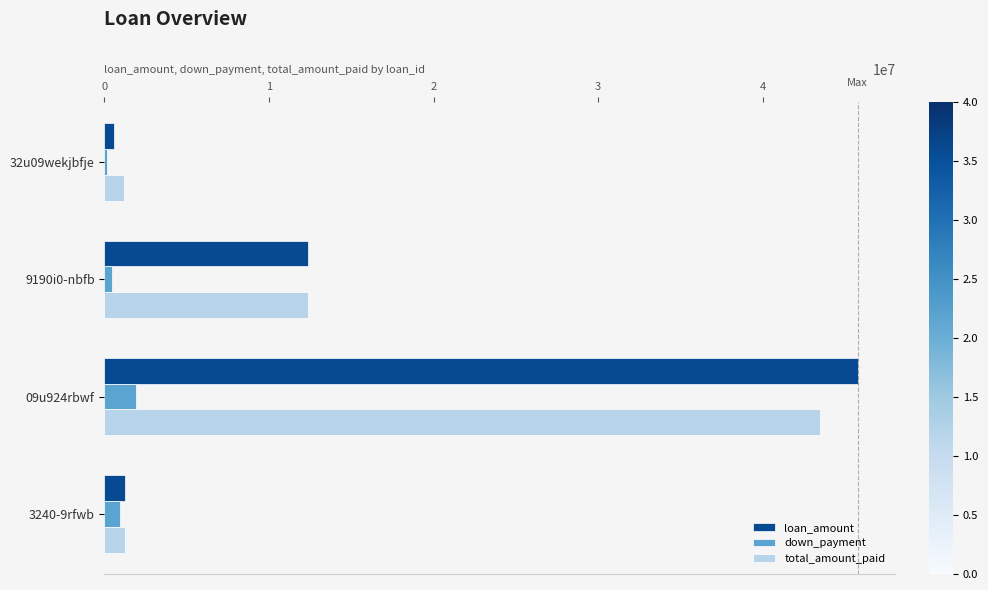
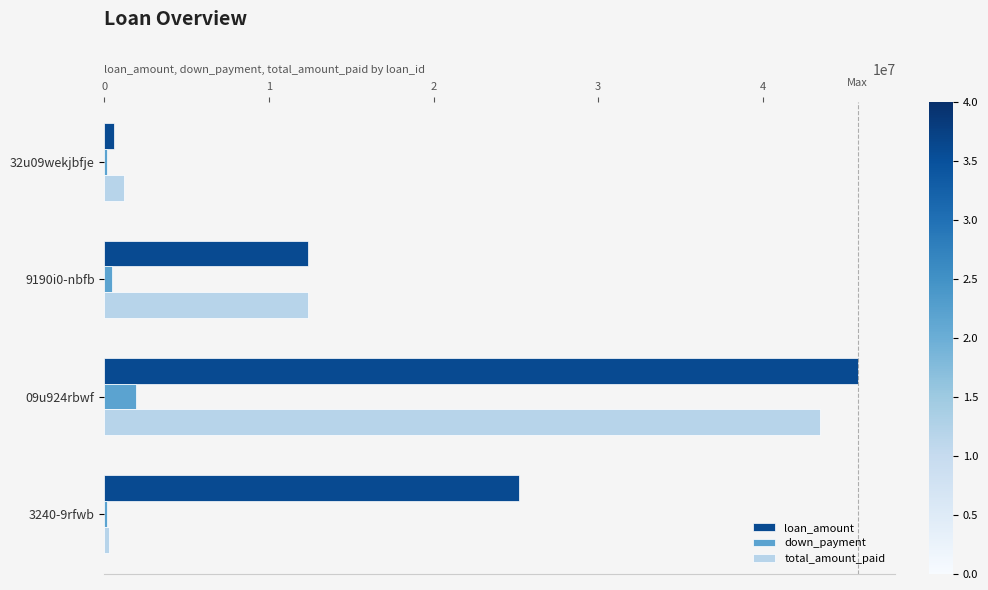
loan_amount, 3240-9rfwb: 1200000 -> 25200000
down_payment, 3240-9rfwb: 900000 -> 100000
total_amount_paid, 3240-9rfwb: 1200000 -> 300000
